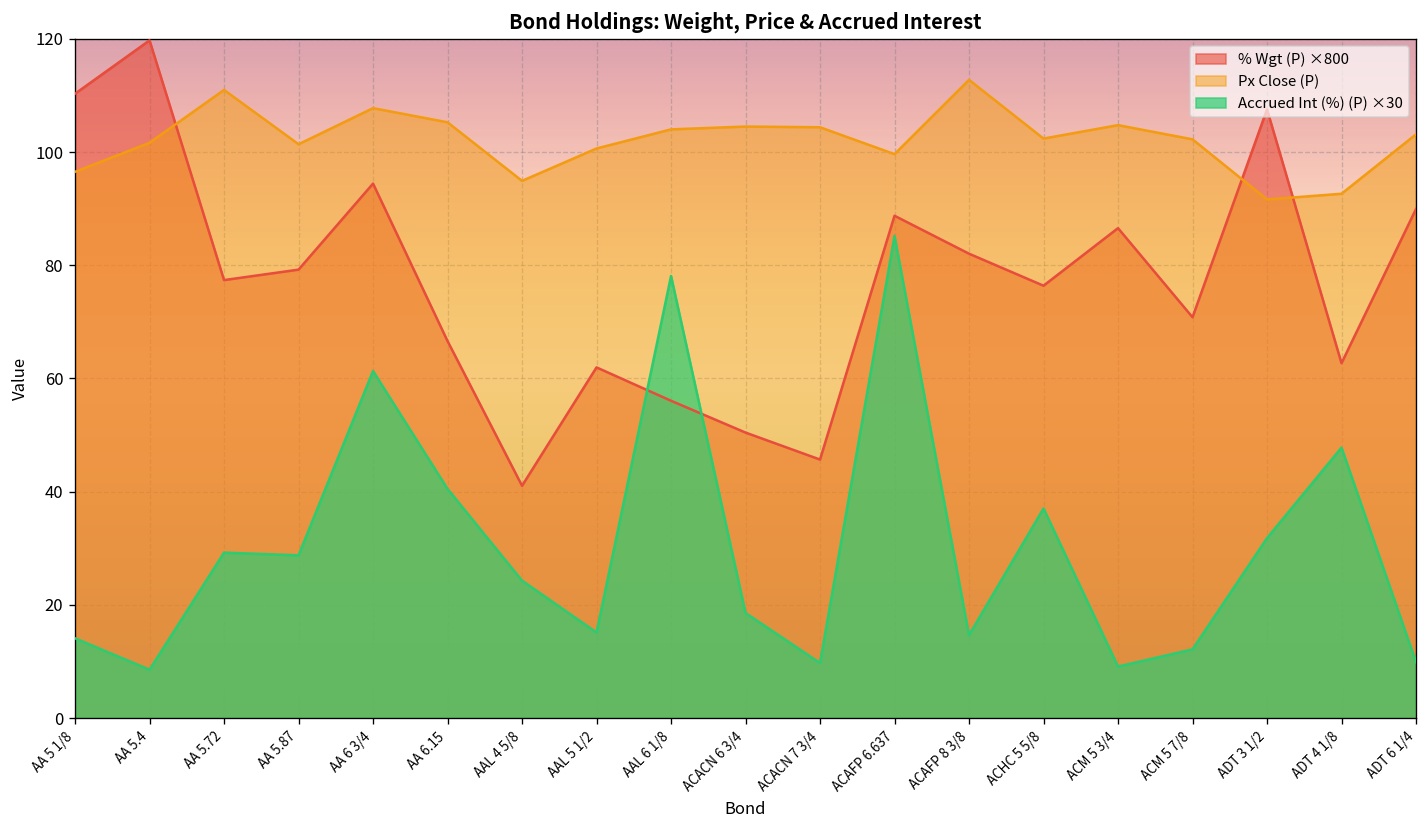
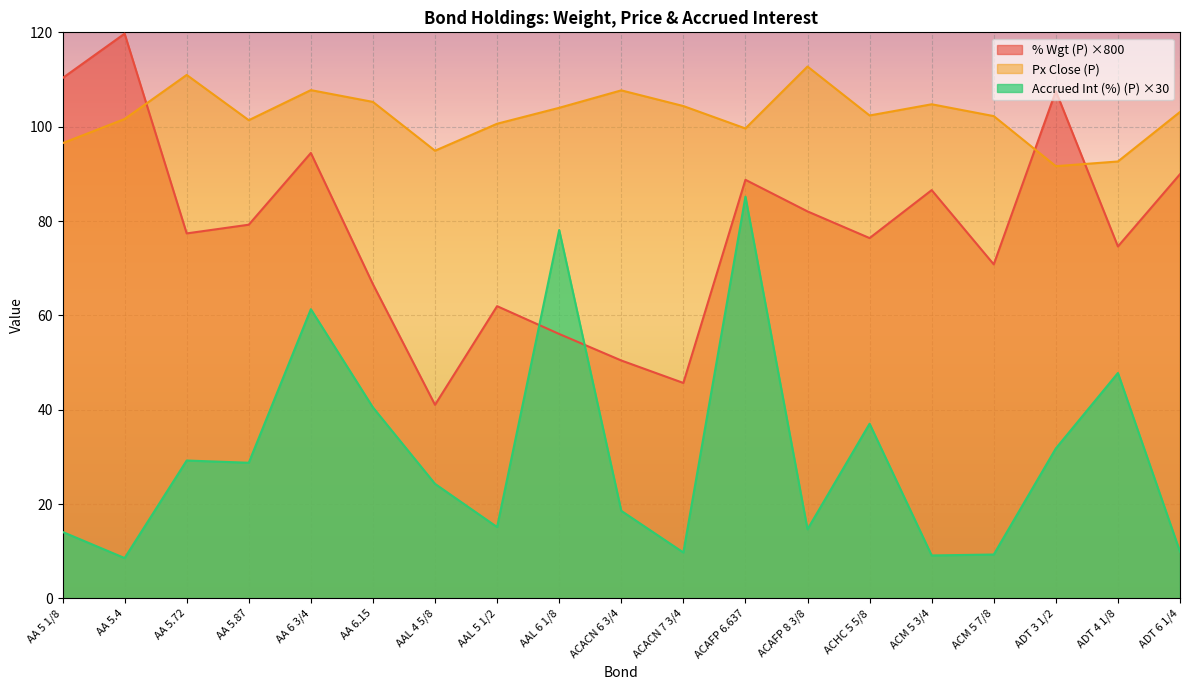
Px Close (P), ACACN 6 3/4: 105 -> 108
Accrued Int (%) (P) ×30, ACM 5 7/8: 12 -> 9
% Wgt (P) ×800, ADT 4 1/8: 63 -> 75
